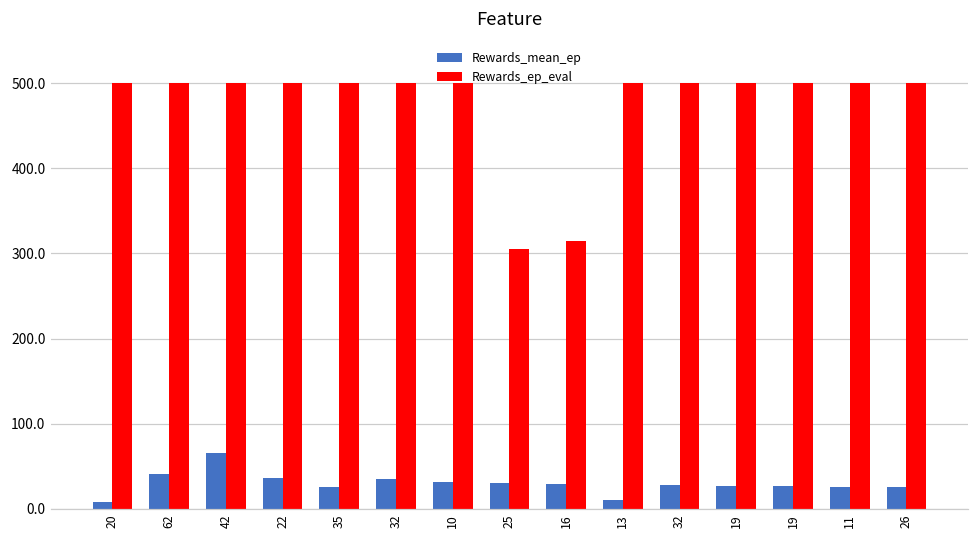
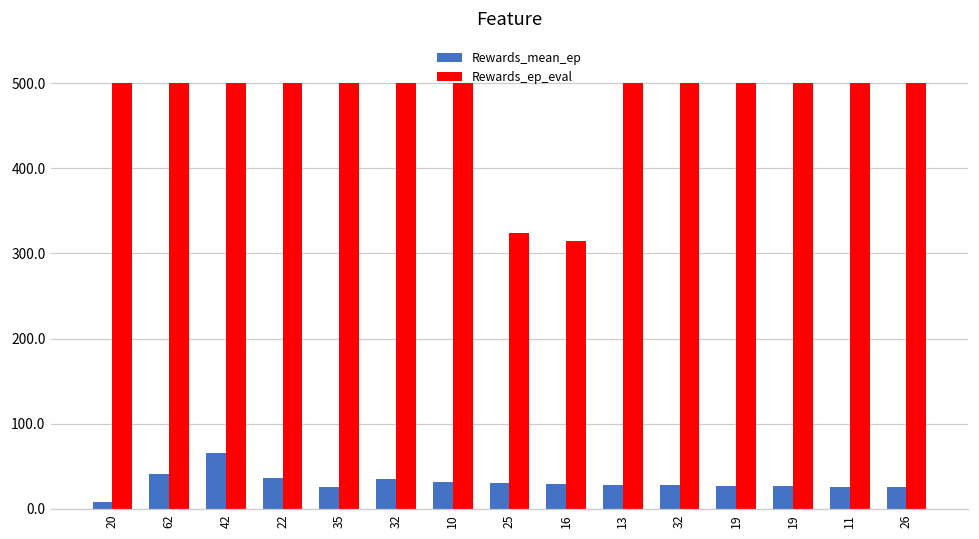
Rewards_ep_eval, 25: 310 -> 320
Rewards_mean_ep, 13: 10 -> 30
